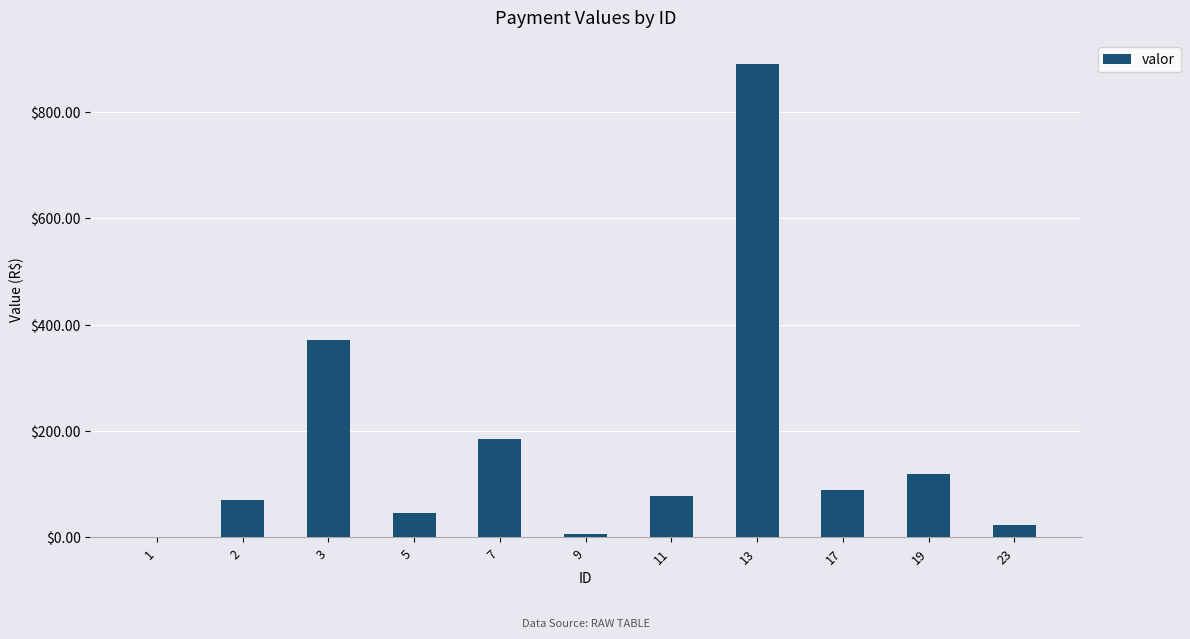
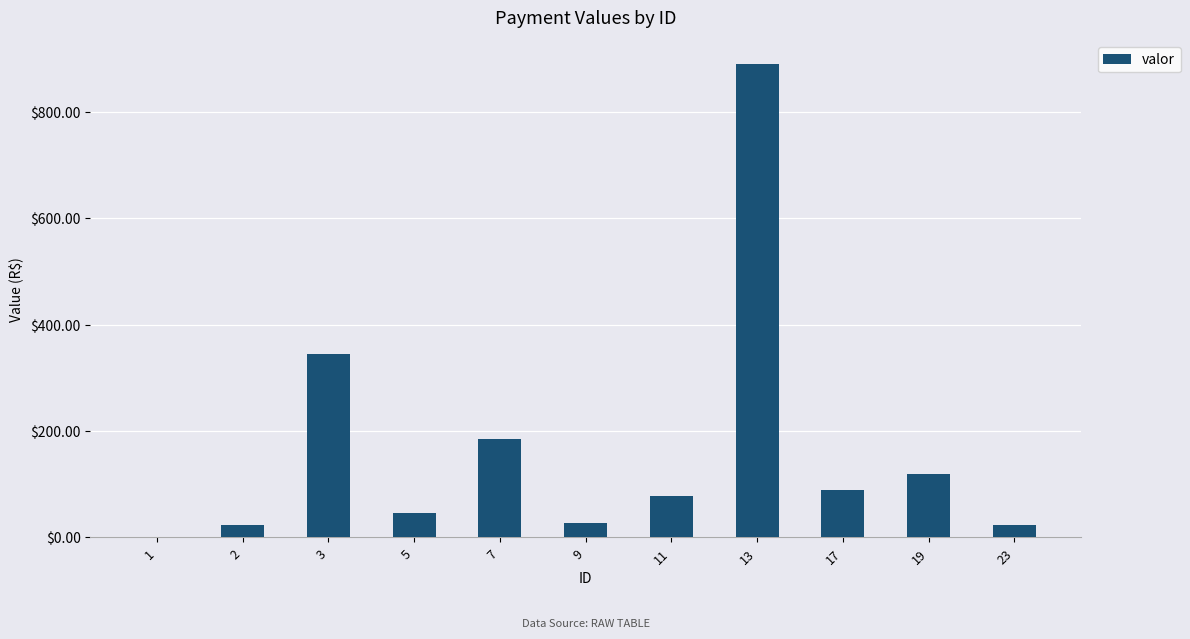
2: $70 -> $20
3: $370 -> $350
9: $10 -> $30
